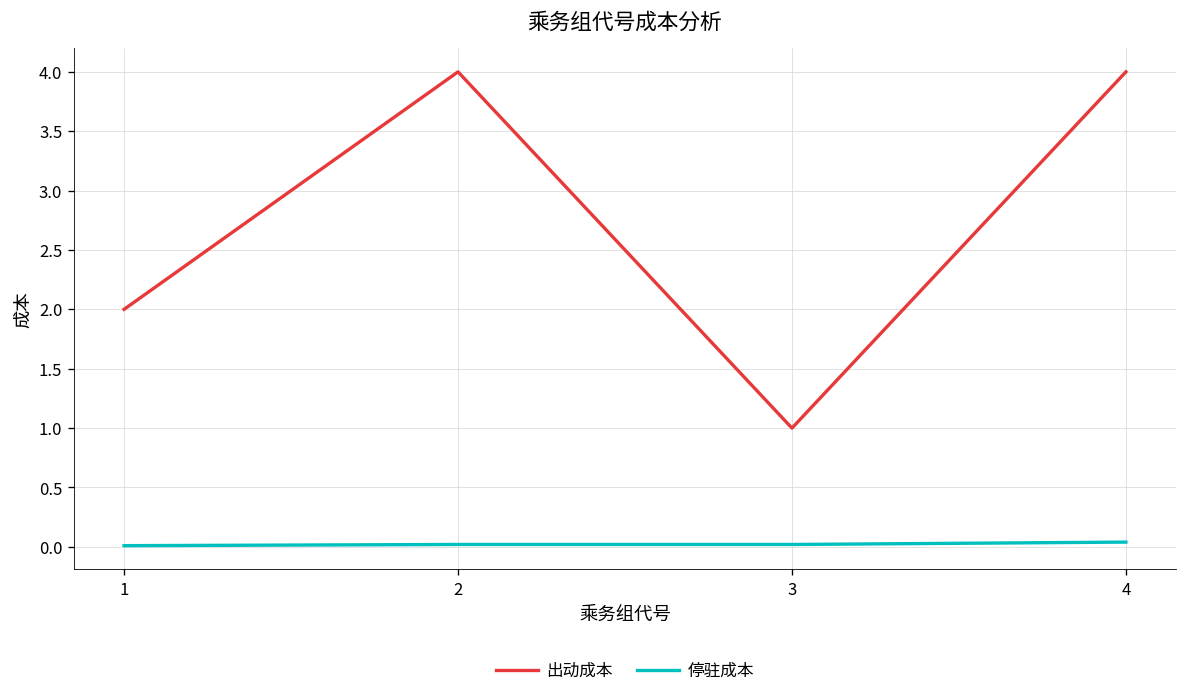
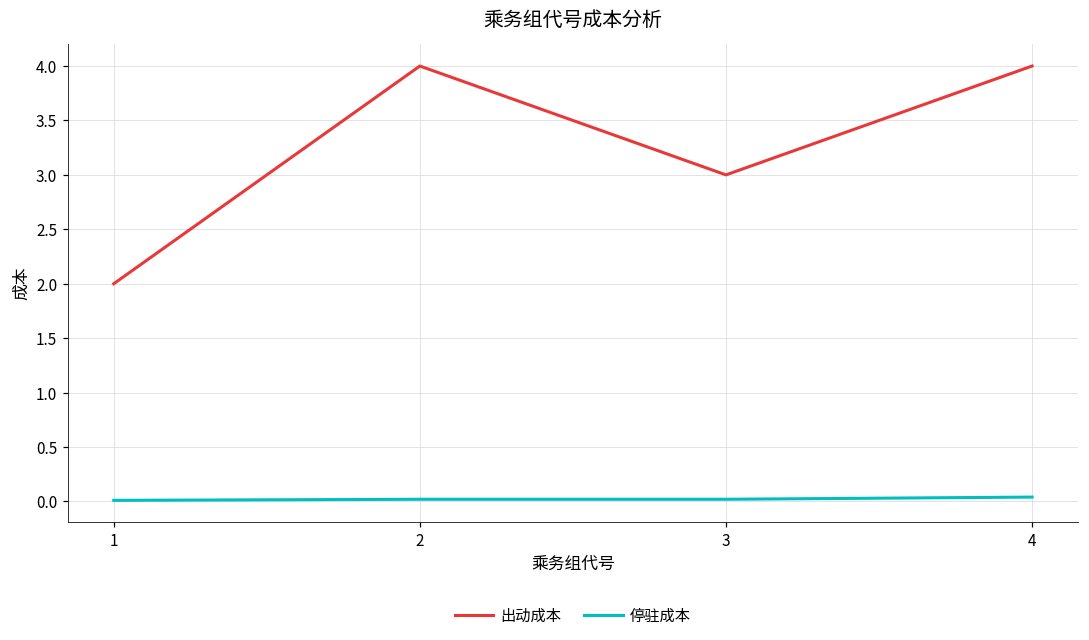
出动成本, 3: 1 -> 3
